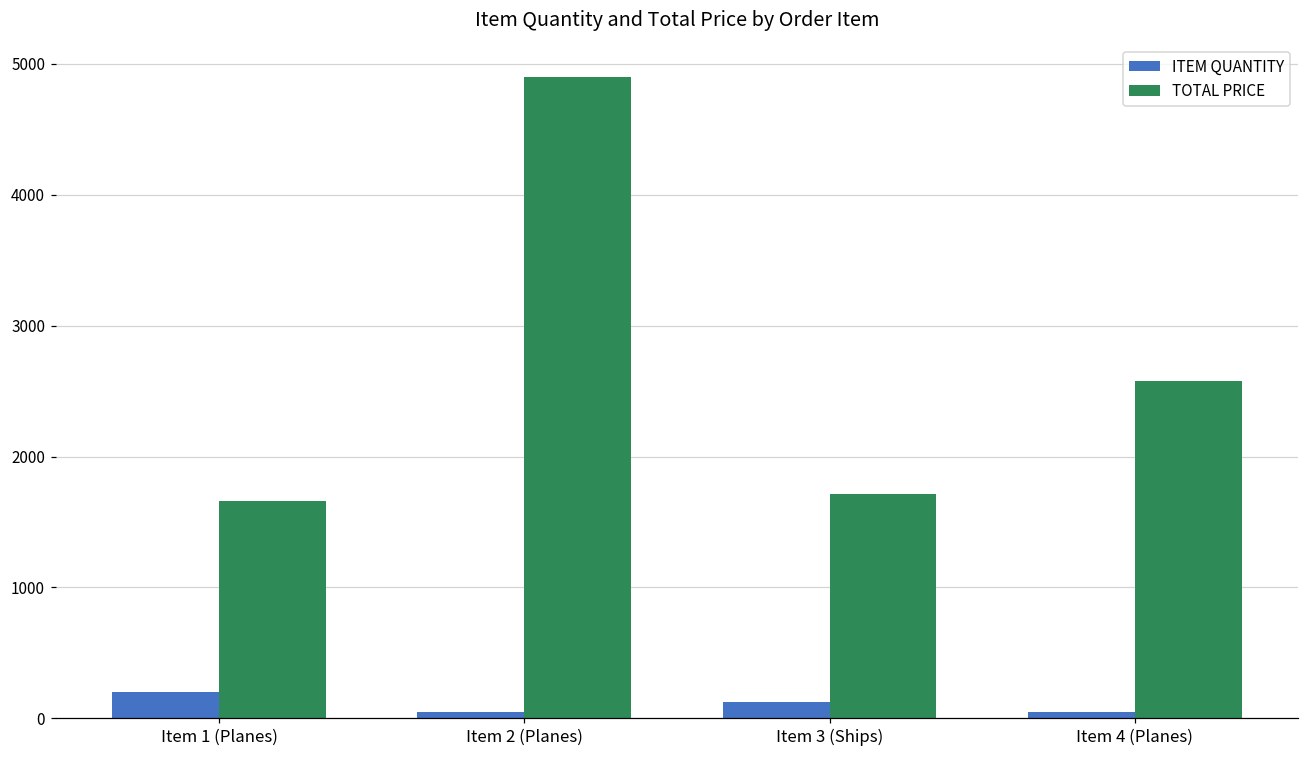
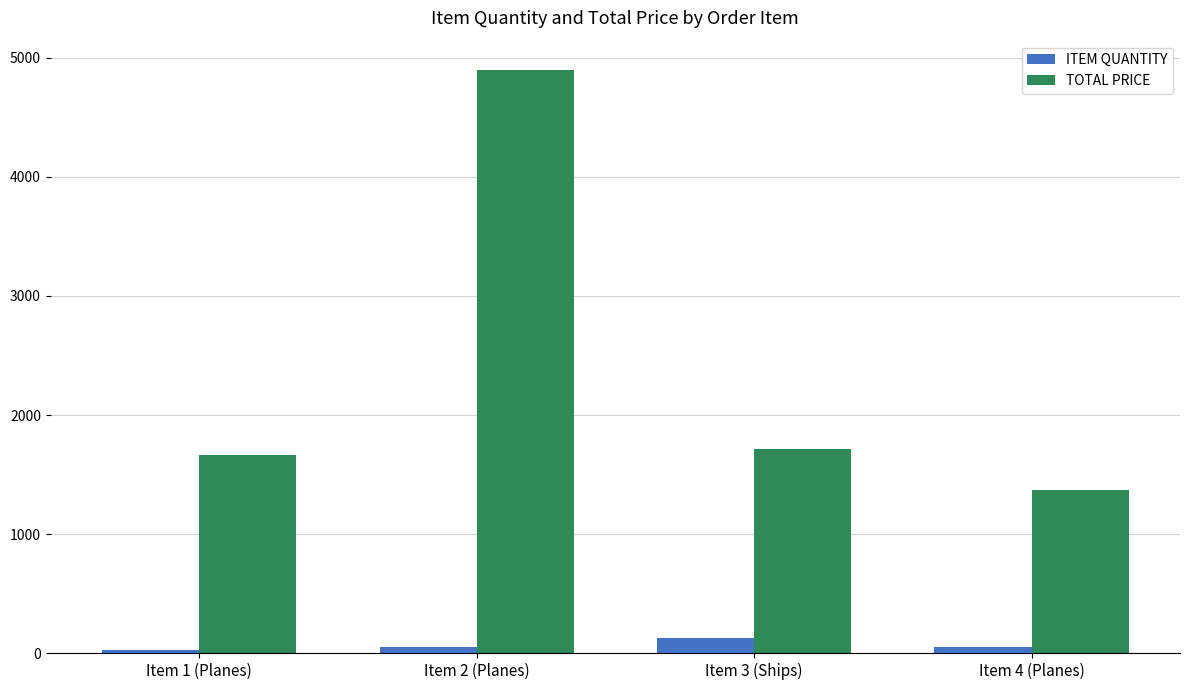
ITEM QUANTITY, Item 1 (Planes): 200 -> 20
TOTAL PRICE, Item 4 (Planes): 2580 -> 1370
